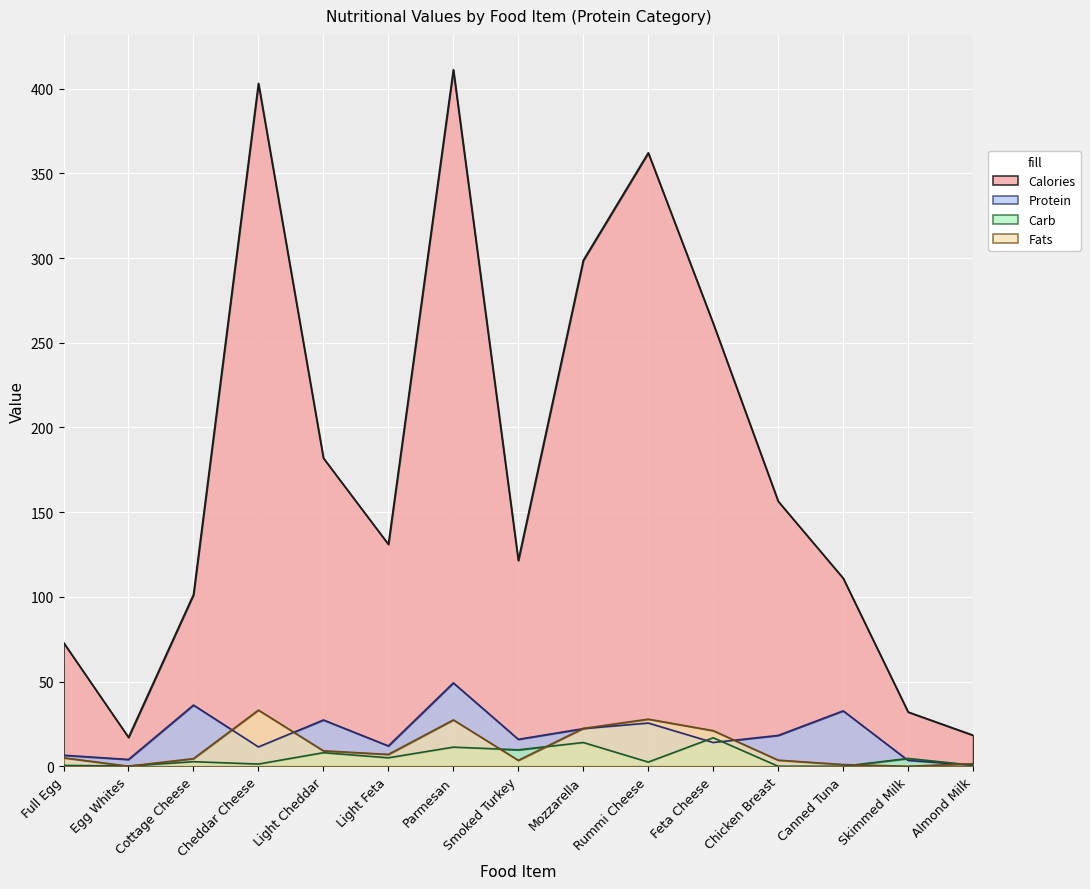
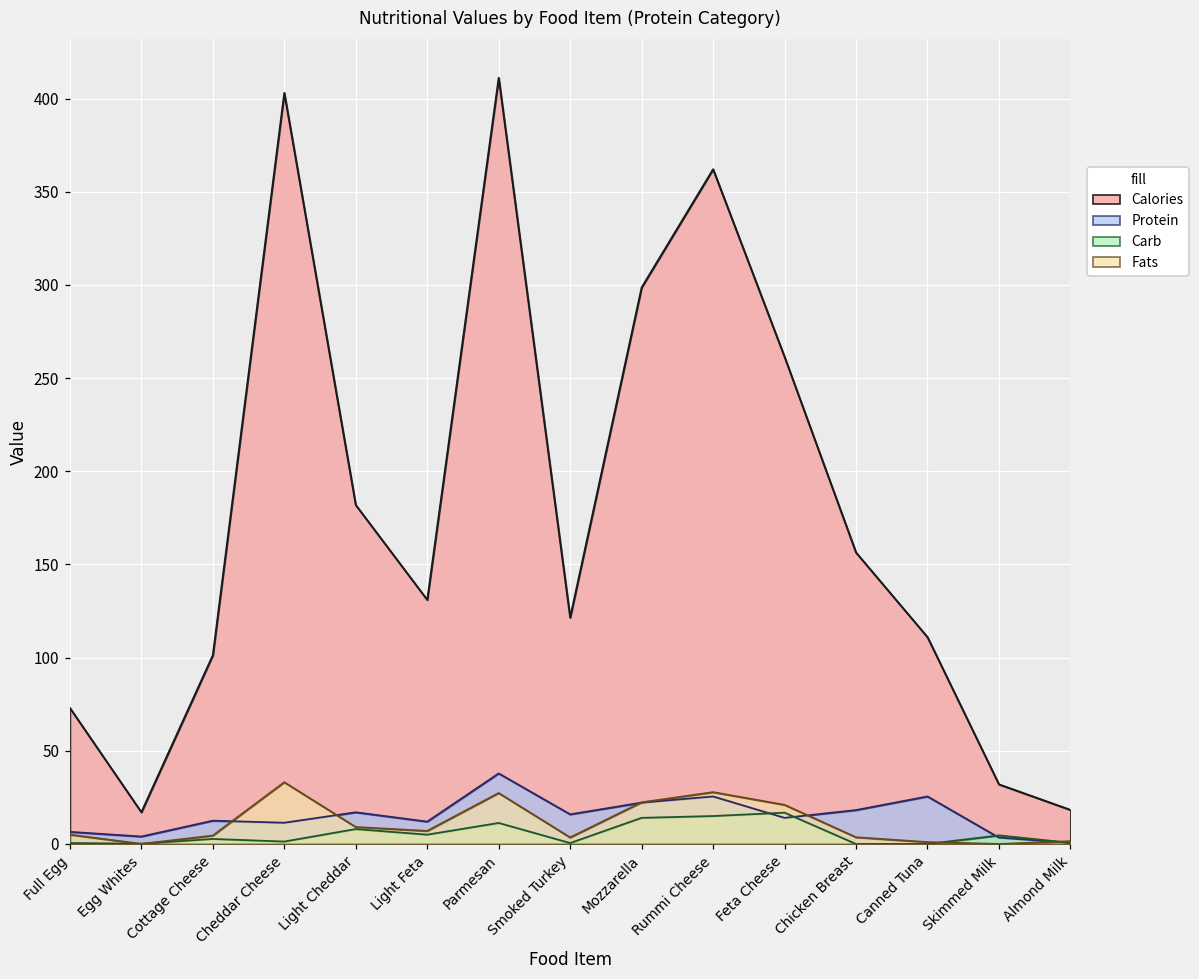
Protein, Cottage Cheese: 36 -> 13
Protein, Light Cheddar: 27 -> 17
Protein, Parmesan: 49 -> 38
Carb, Smoked Turkey: 10 -> 1
Carb, Rummi Cheese: 2 -> 15
Protein, Canned Tuna: 33 -> 26
